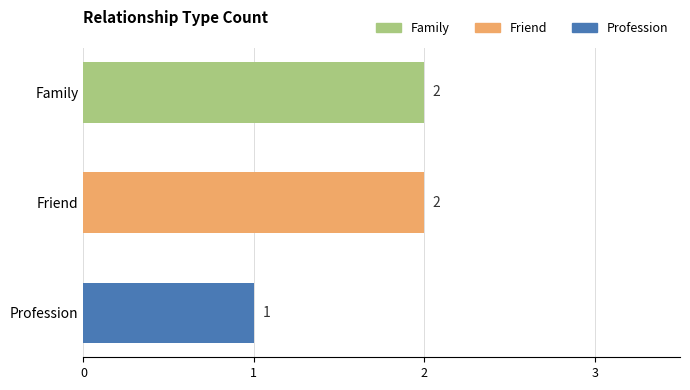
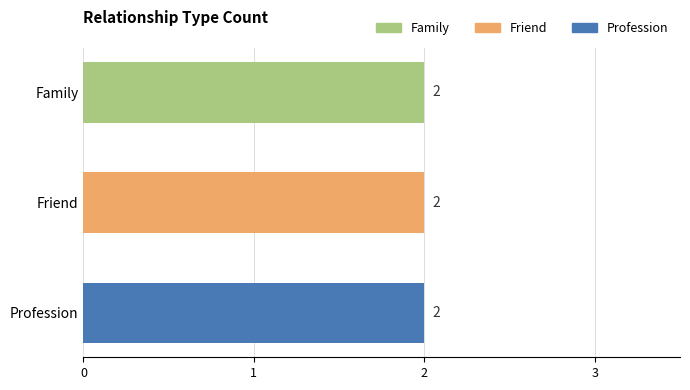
Profession: 1 -> 2
